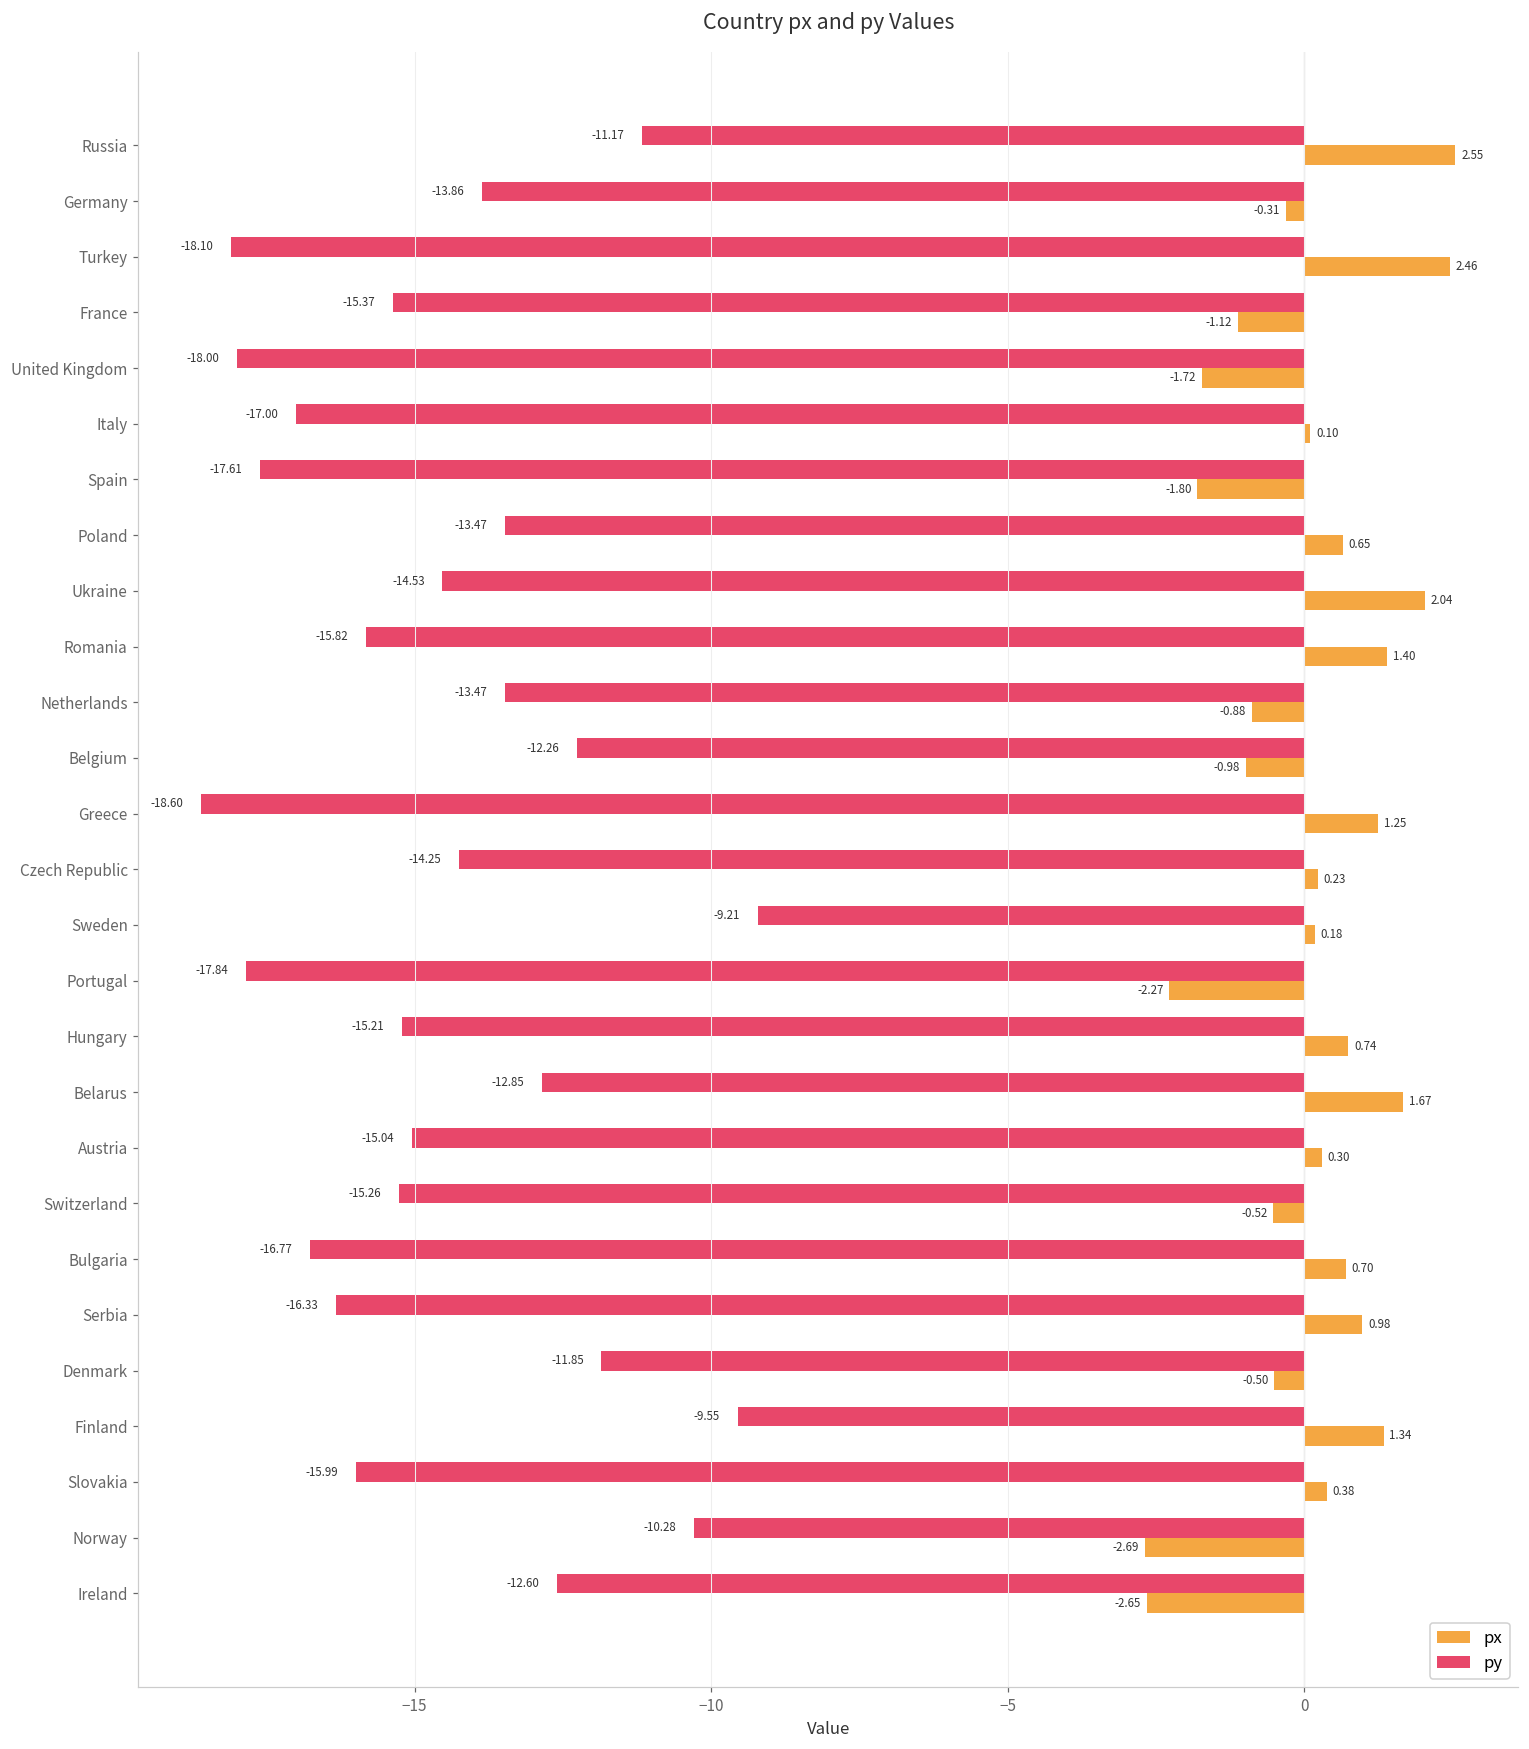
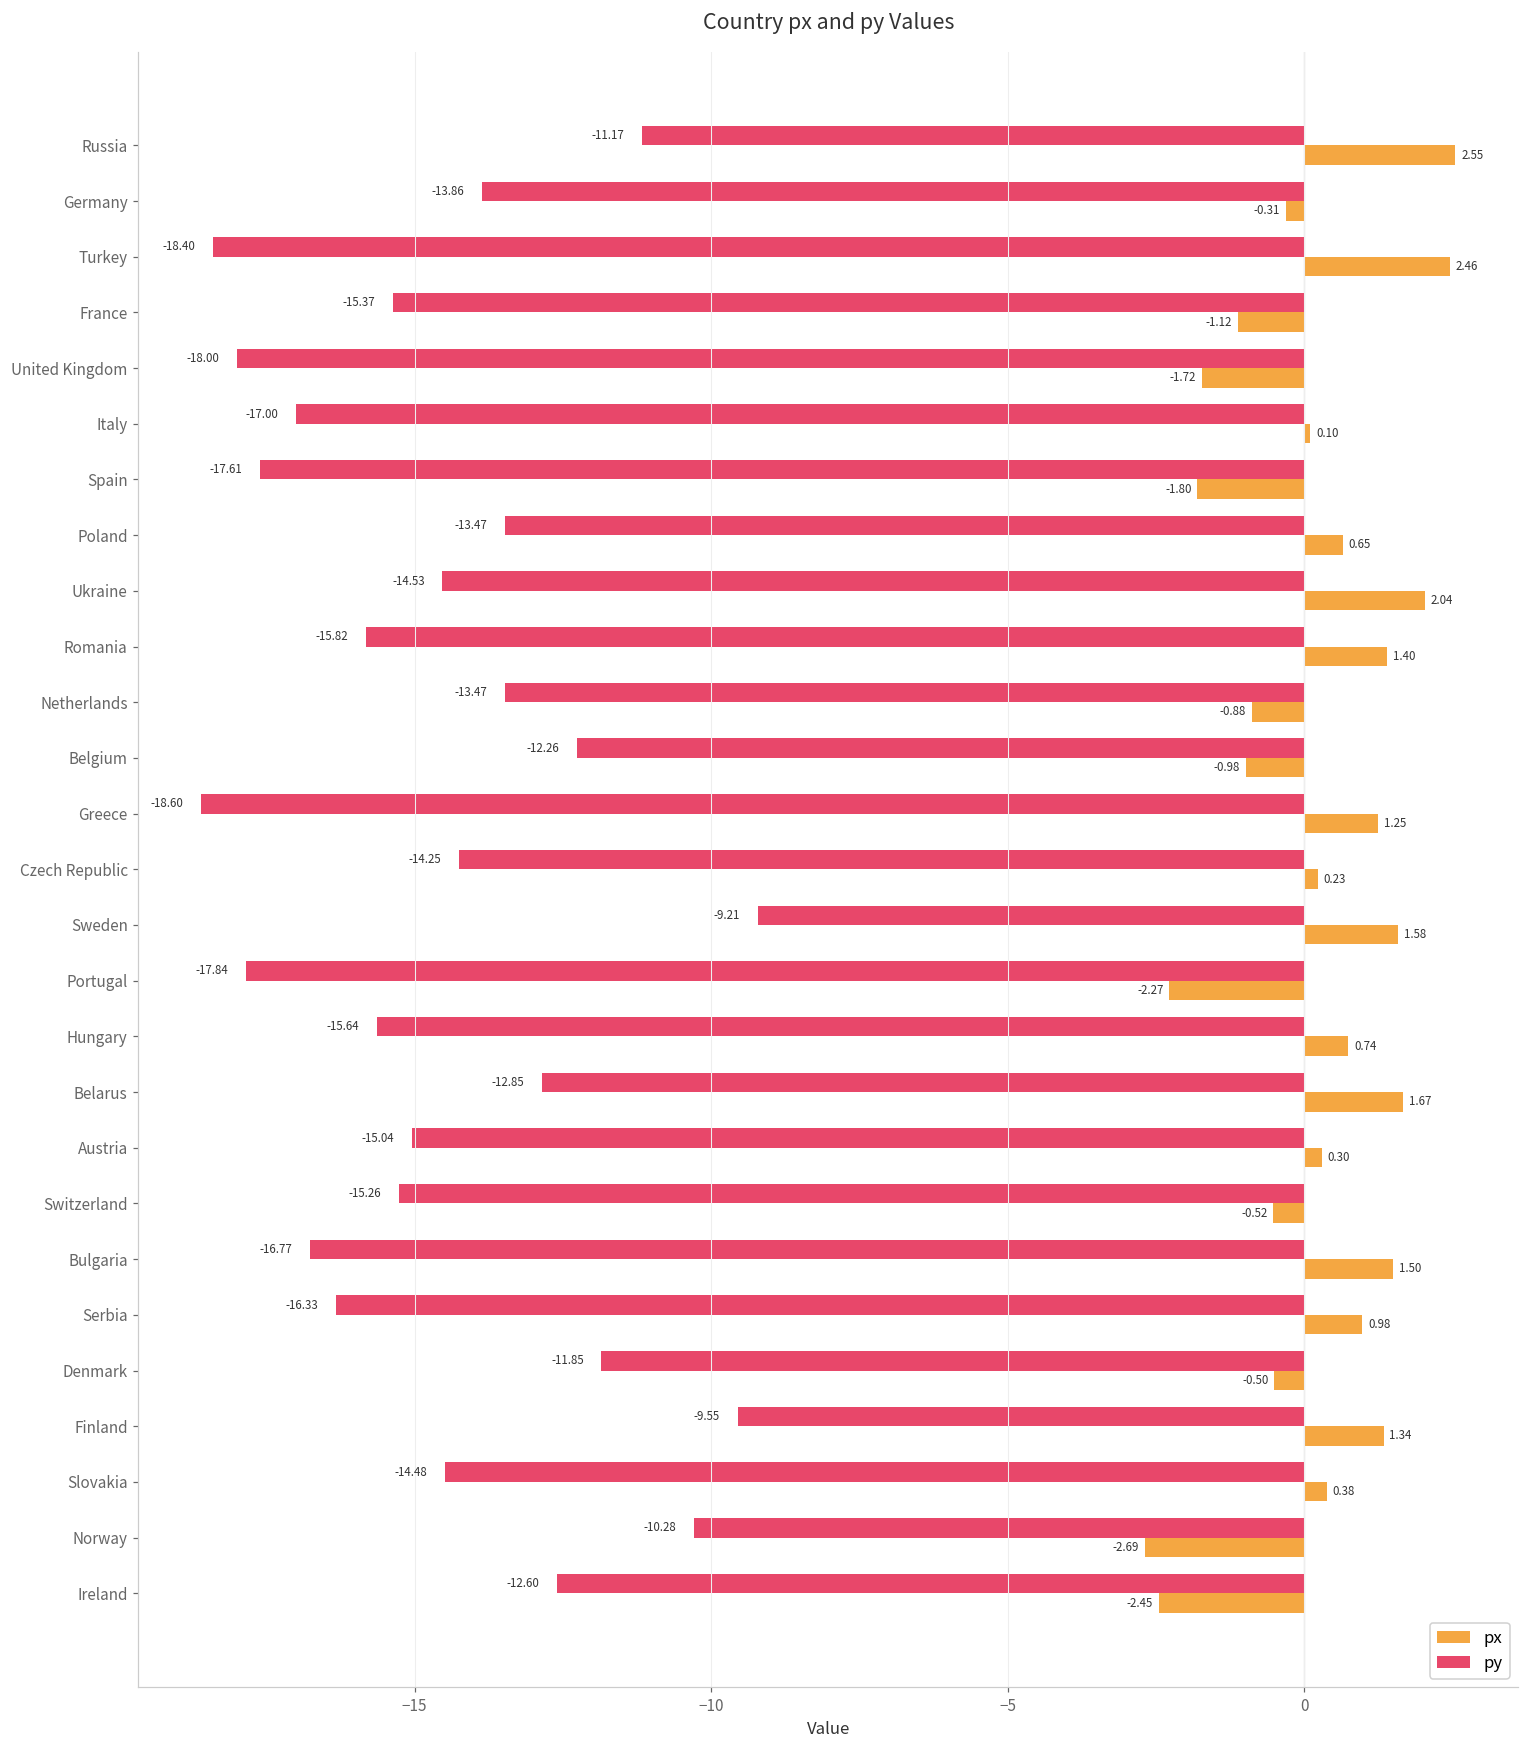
py, Turkey: -18.10 -> -18.40
px, Sweden: 0.18 -> 1.58
py, Hungary: -15.21 -> -15.64
px, Bulgaria: 0.70 -> 1.50
py, Slovakia: -15.99 -> -14.48
px, Ireland: -2.65 -> -2.45
